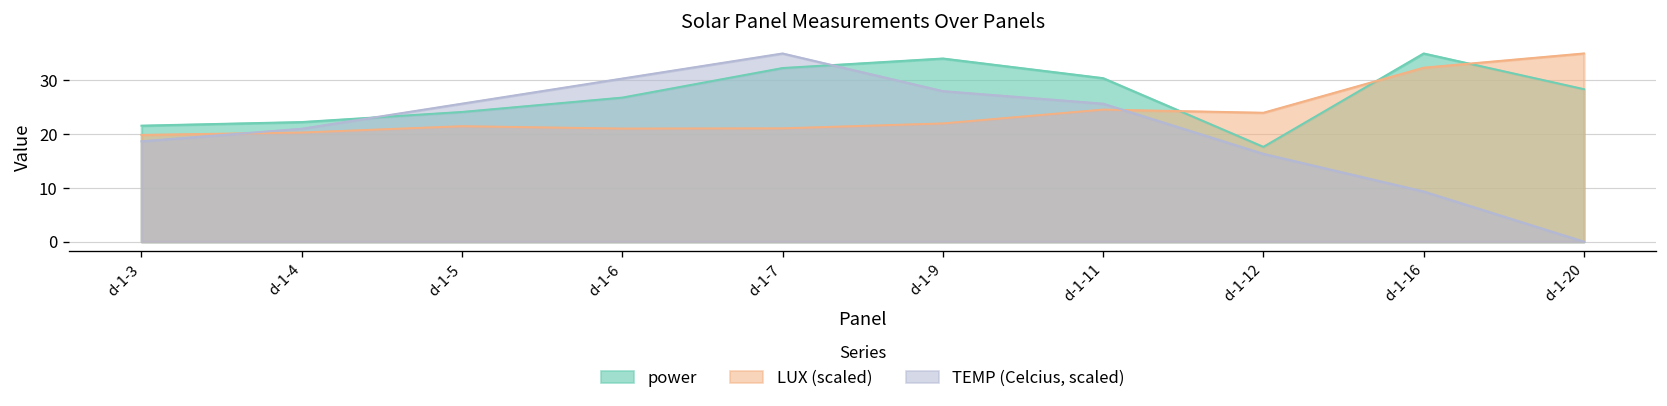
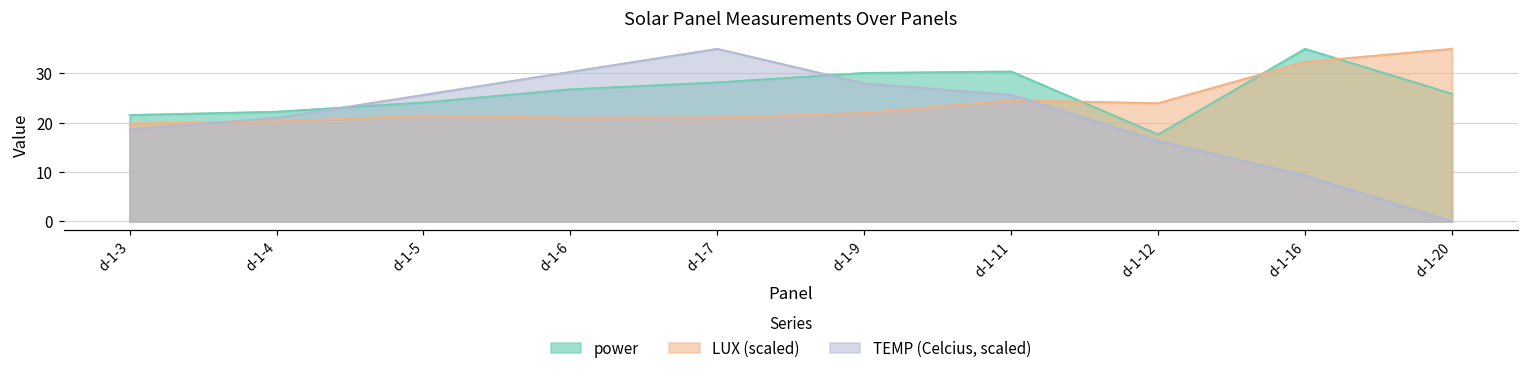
power, d-1-7: 32 -> 28
power, d-1-9: 34 -> 30
power, d-1-20: 28 -> 26
